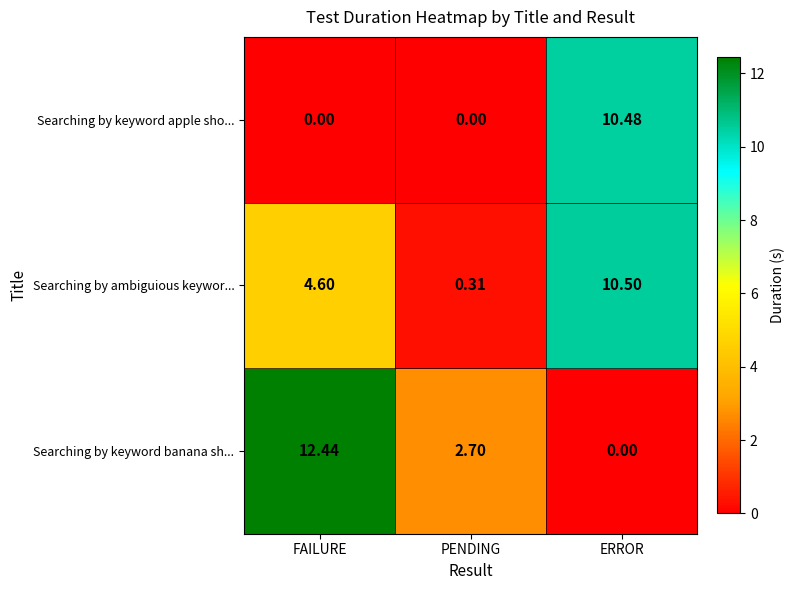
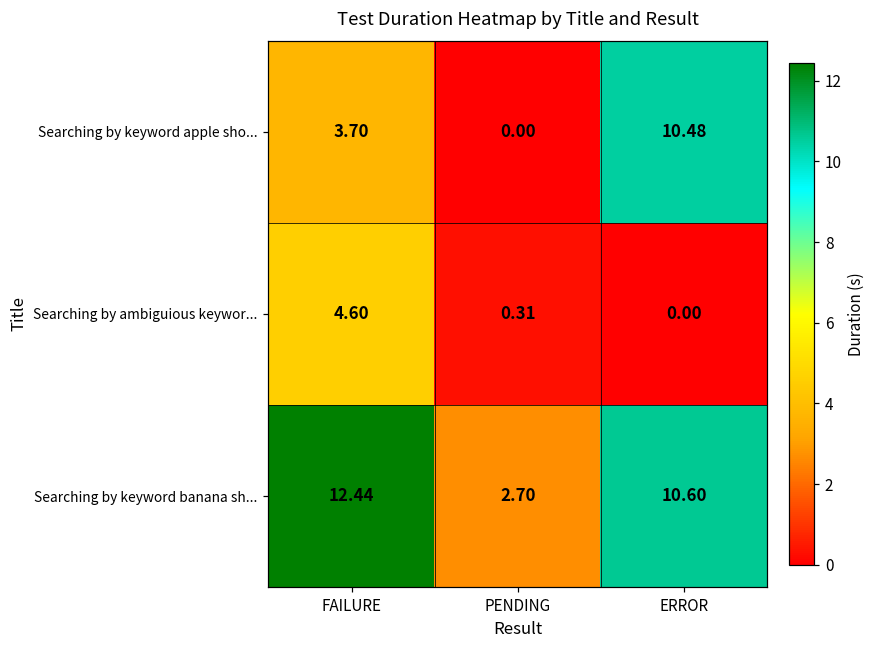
Searching by keyword apple sho..., FAILURE: 0.00 -> 3.70
Searching by ambiguious keywor..., ERROR: 10.50 -> 0.00
Searching by keyword banana sh..., ERROR: 0.00 -> 10.60
